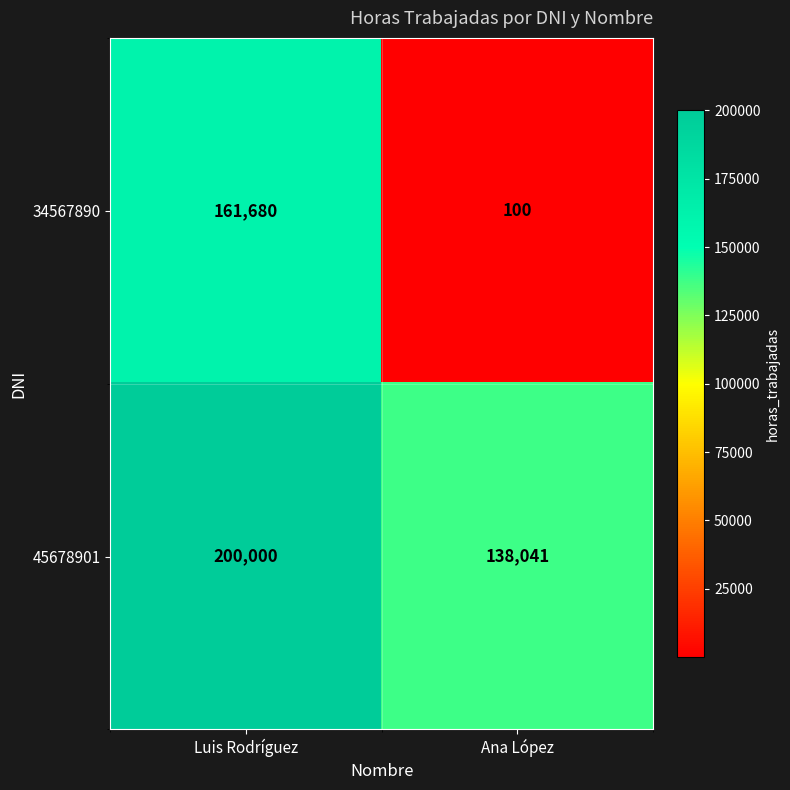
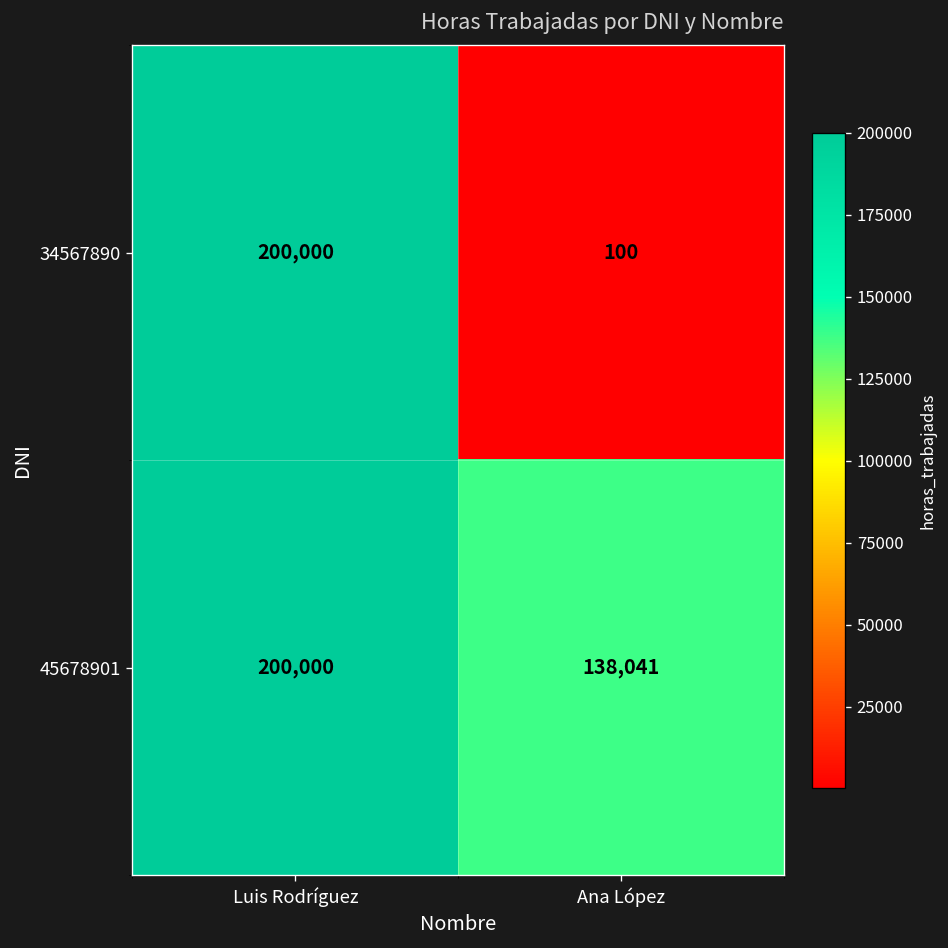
34567890, Luis Rodríguez: 161,680 -> 200,000
